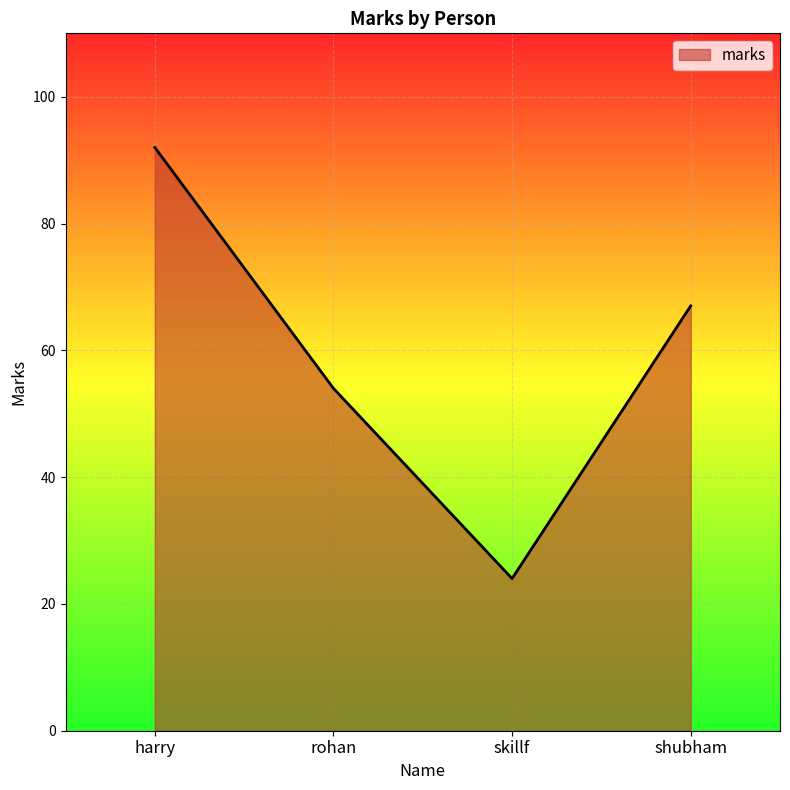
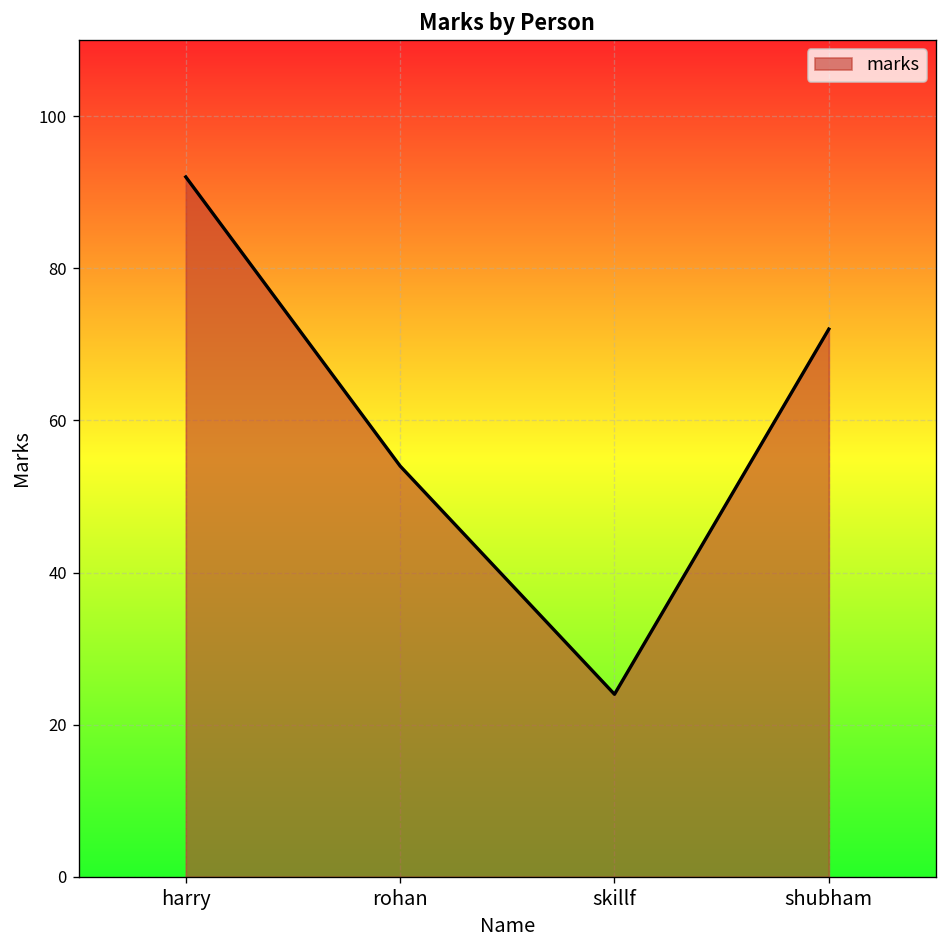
shubham: 67 -> 72
